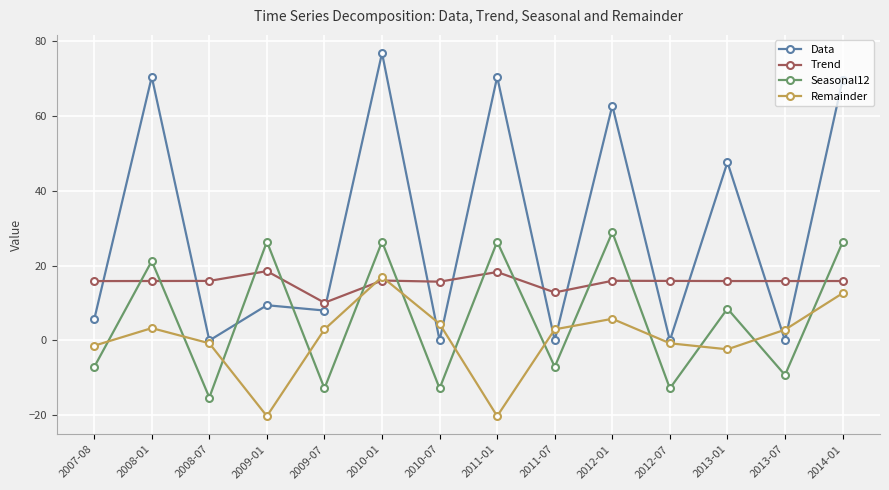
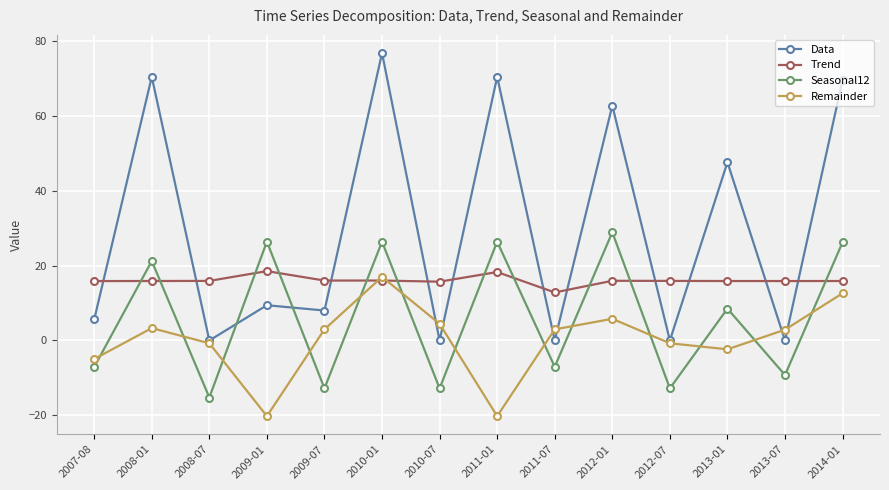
Remainder, 2007-08: -1 -> -5
Trend, 2009-07: 10 -> 16
